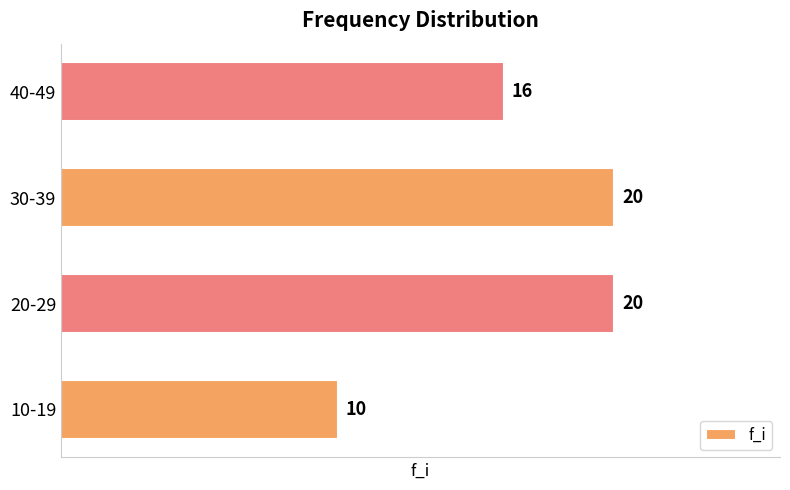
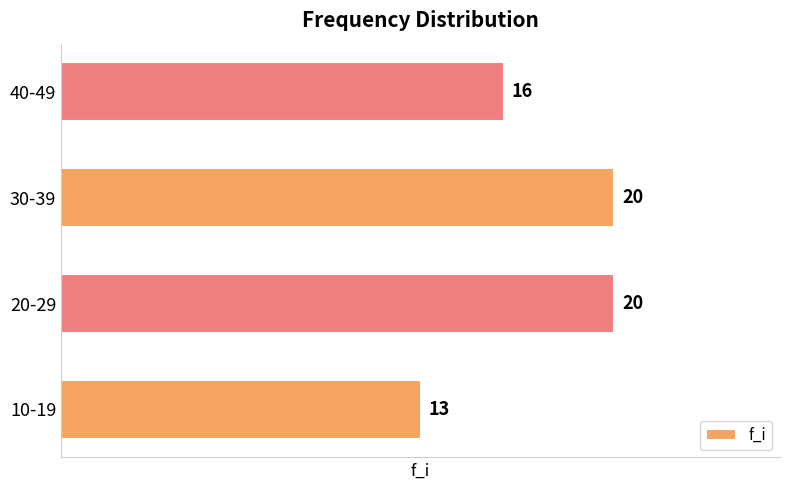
10-19: 10 -> 13
